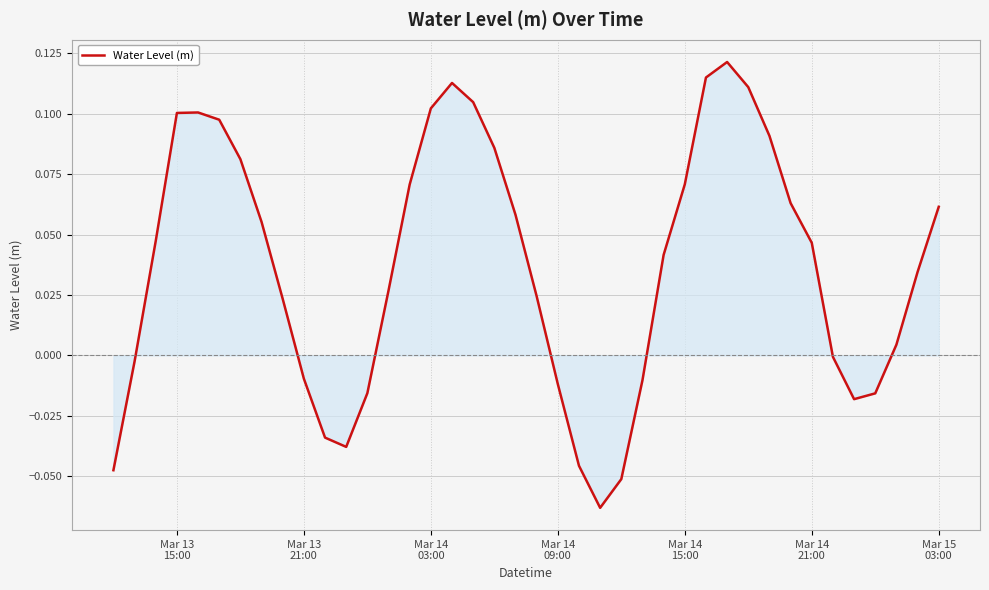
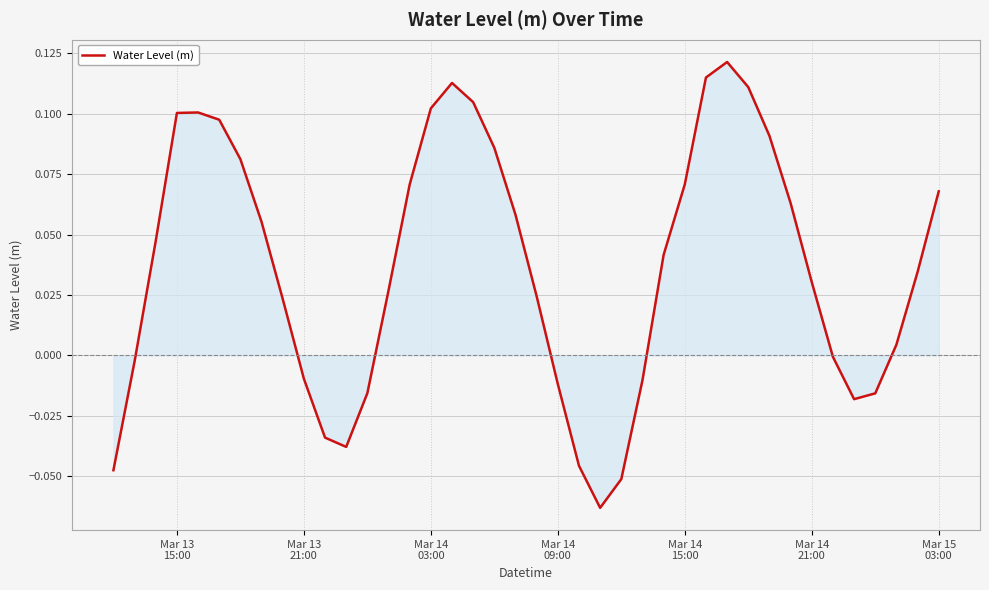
Water Level (m), Mar 14 21:00: 0.047 -> 0.030
Water Level (m), Mar 15 03:00: 0.061 -> 0.068
